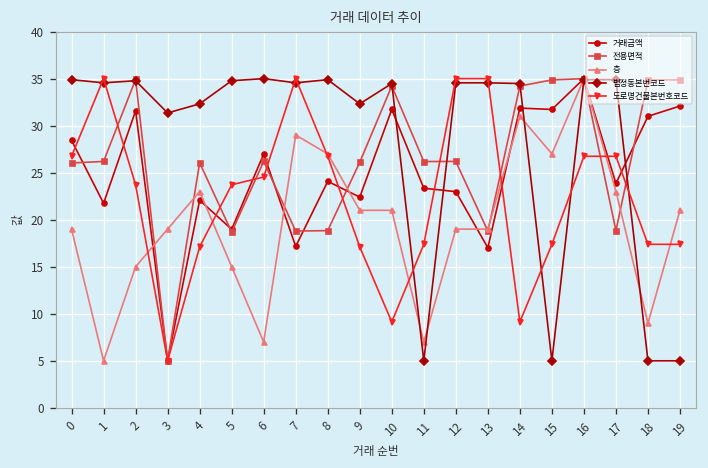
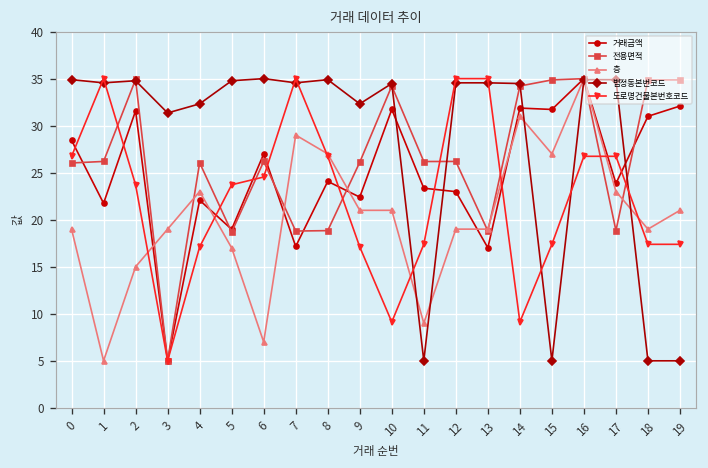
층, 5: 15 -> 17
층, 11: 7 -> 9
층, 18: 9 -> 19
